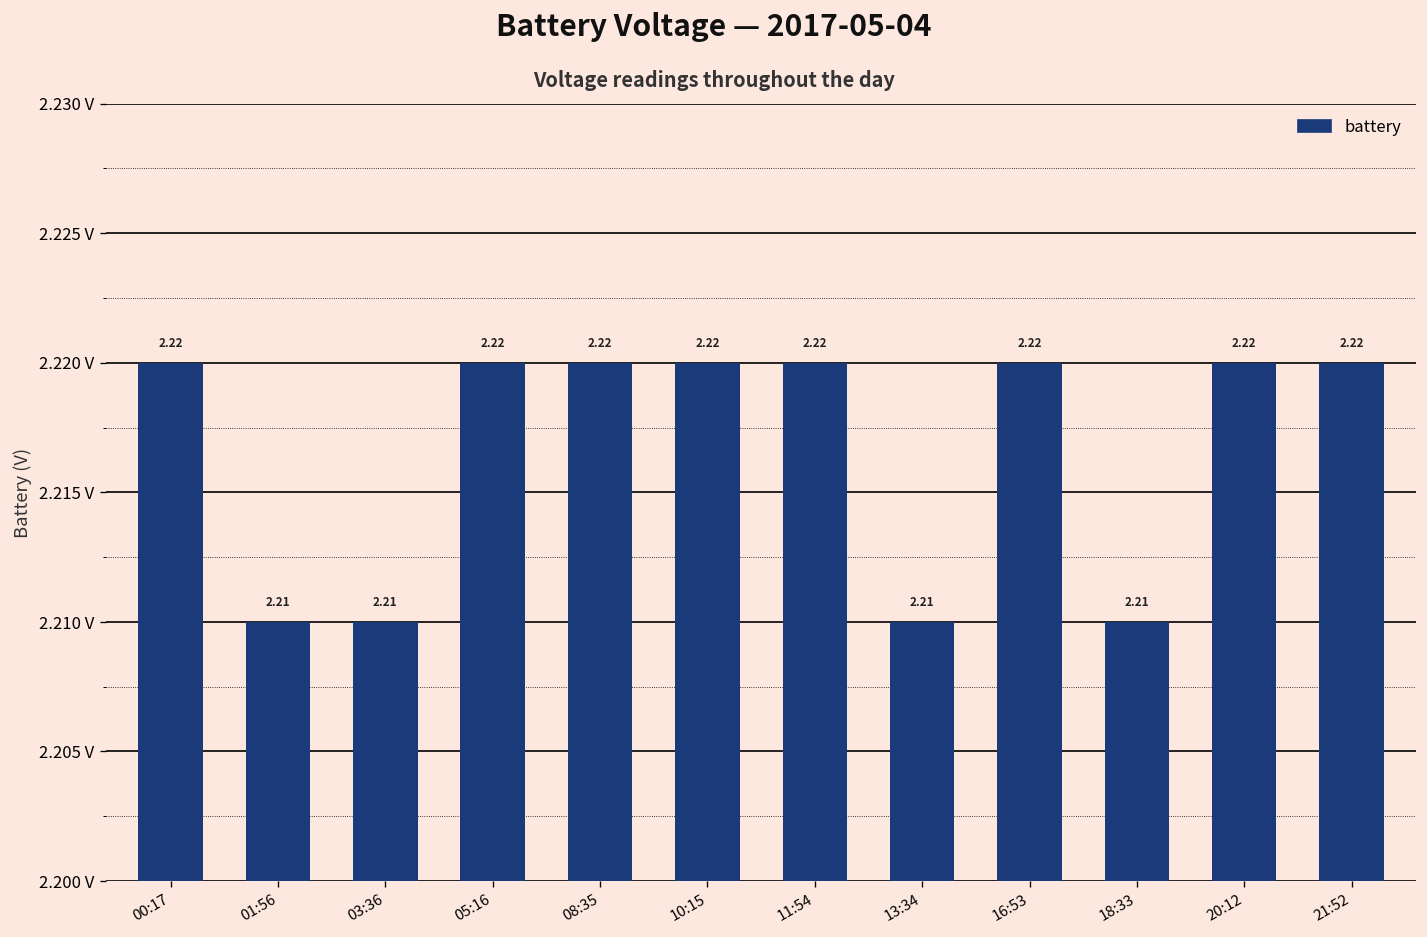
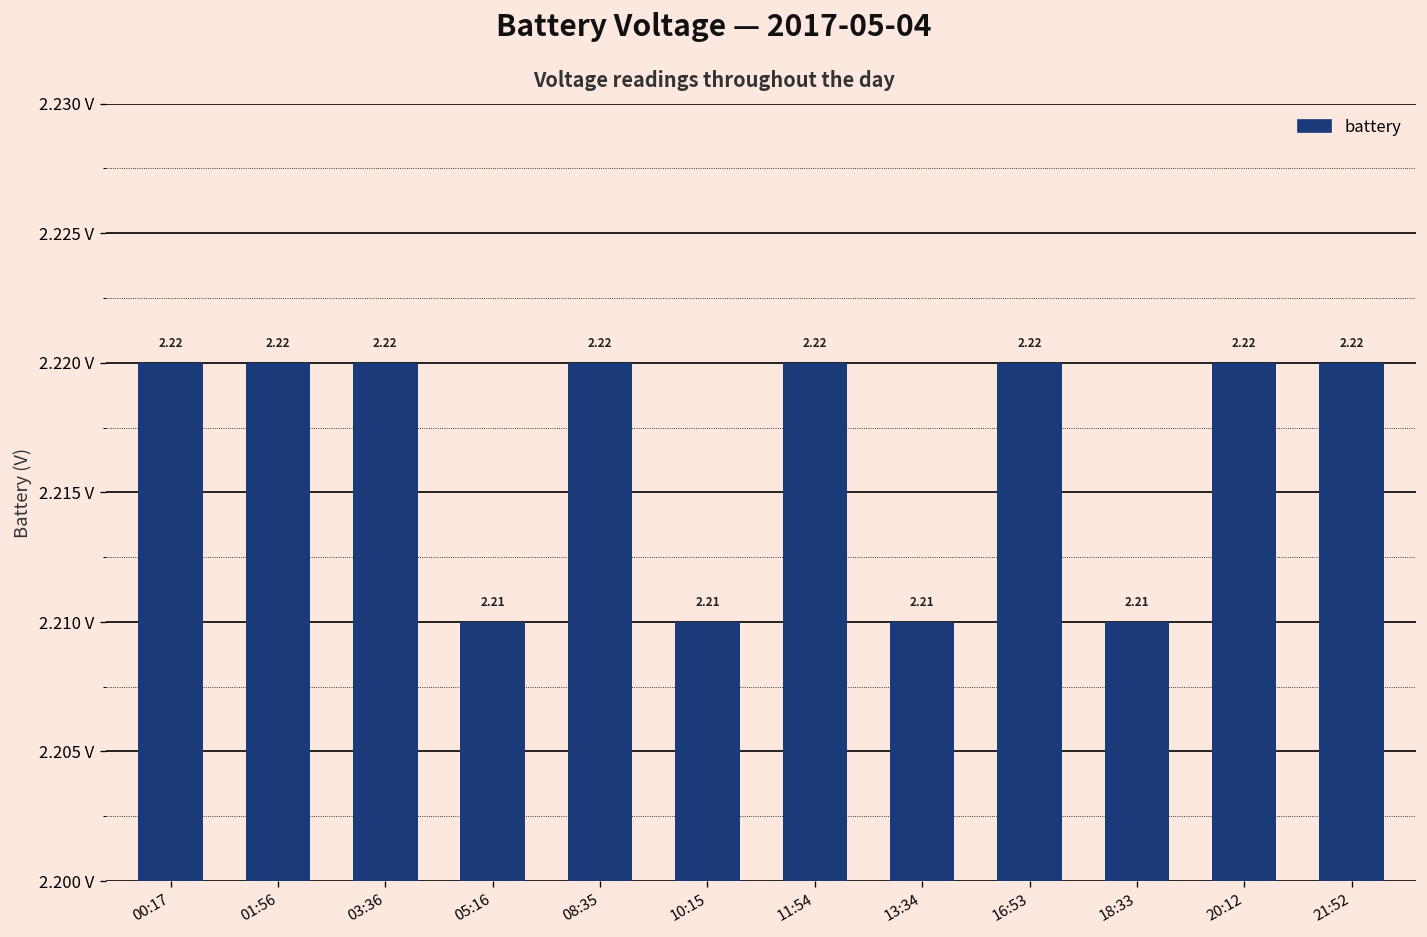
01:56: 2.21 -> 2.22
03:36: 2.21 -> 2.22
05:16: 2.22 -> 2.21
10:15: 2.22 -> 2.21
